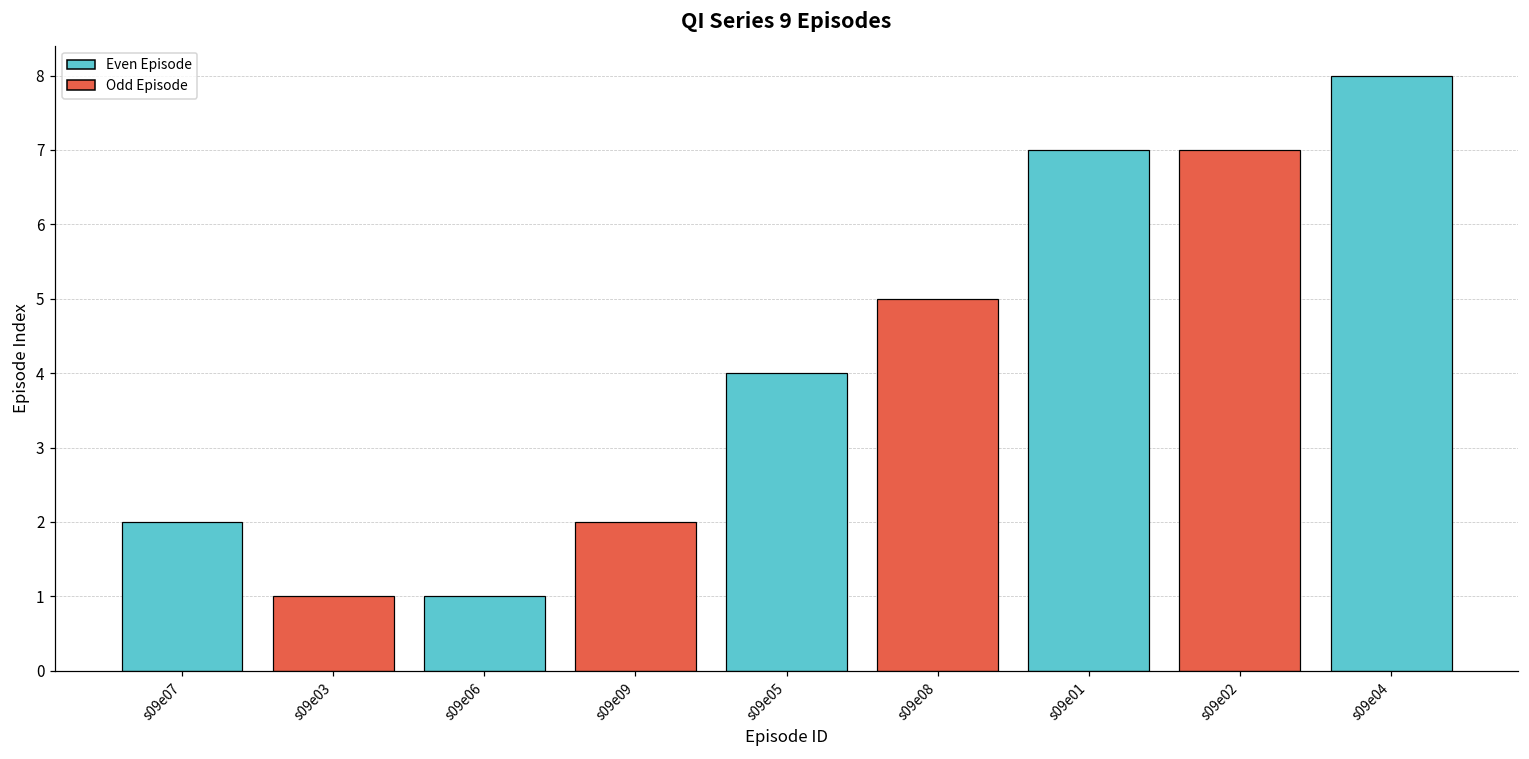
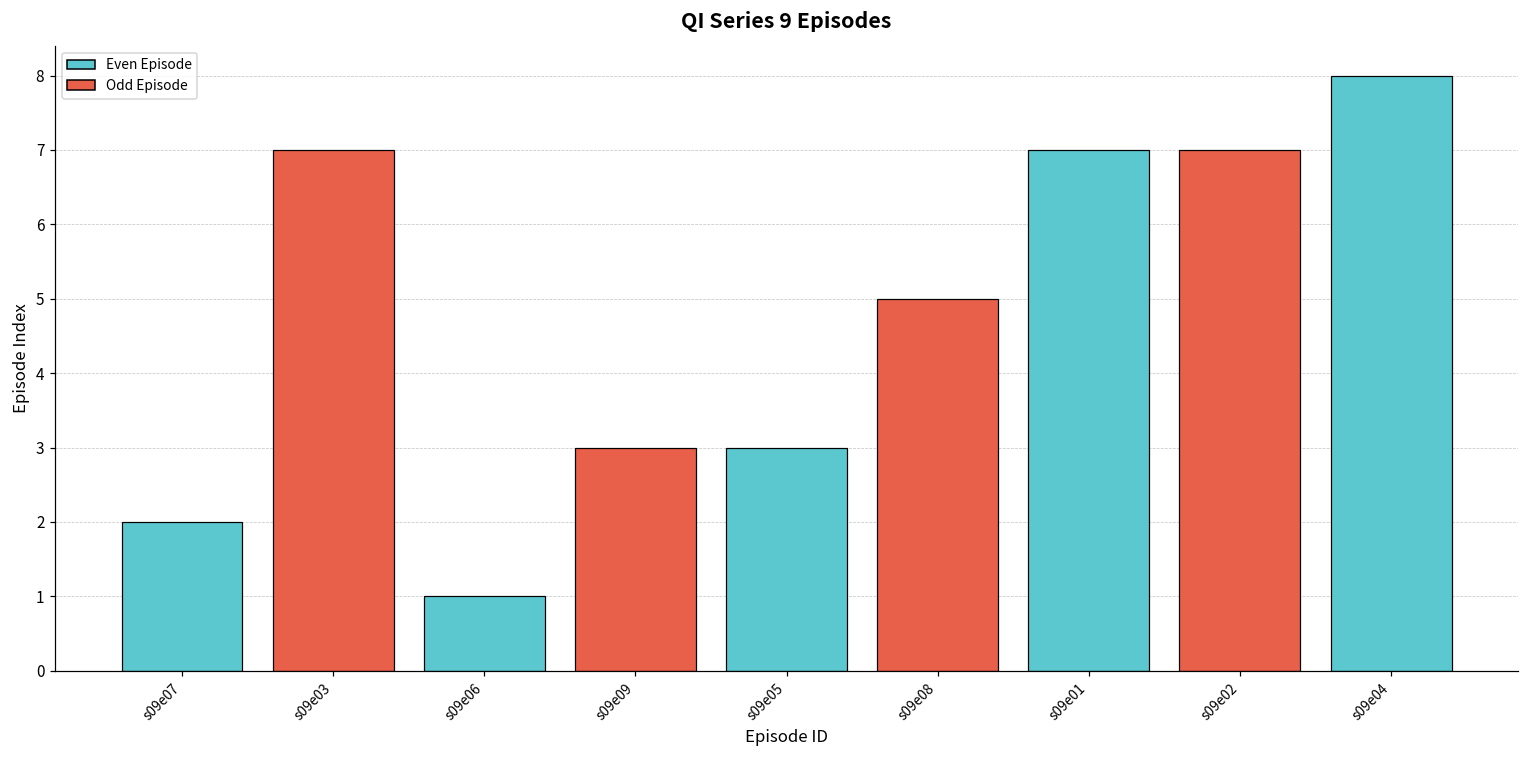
s09e03: 1 -> 7
s09e09: 2 -> 3
s09e05: 4 -> 3
